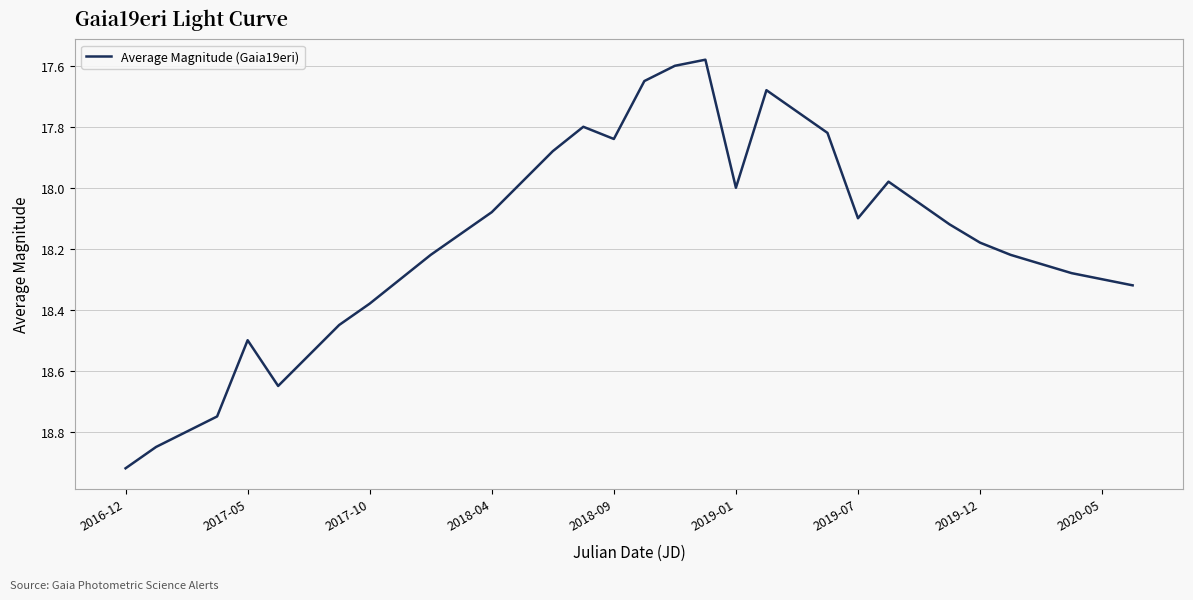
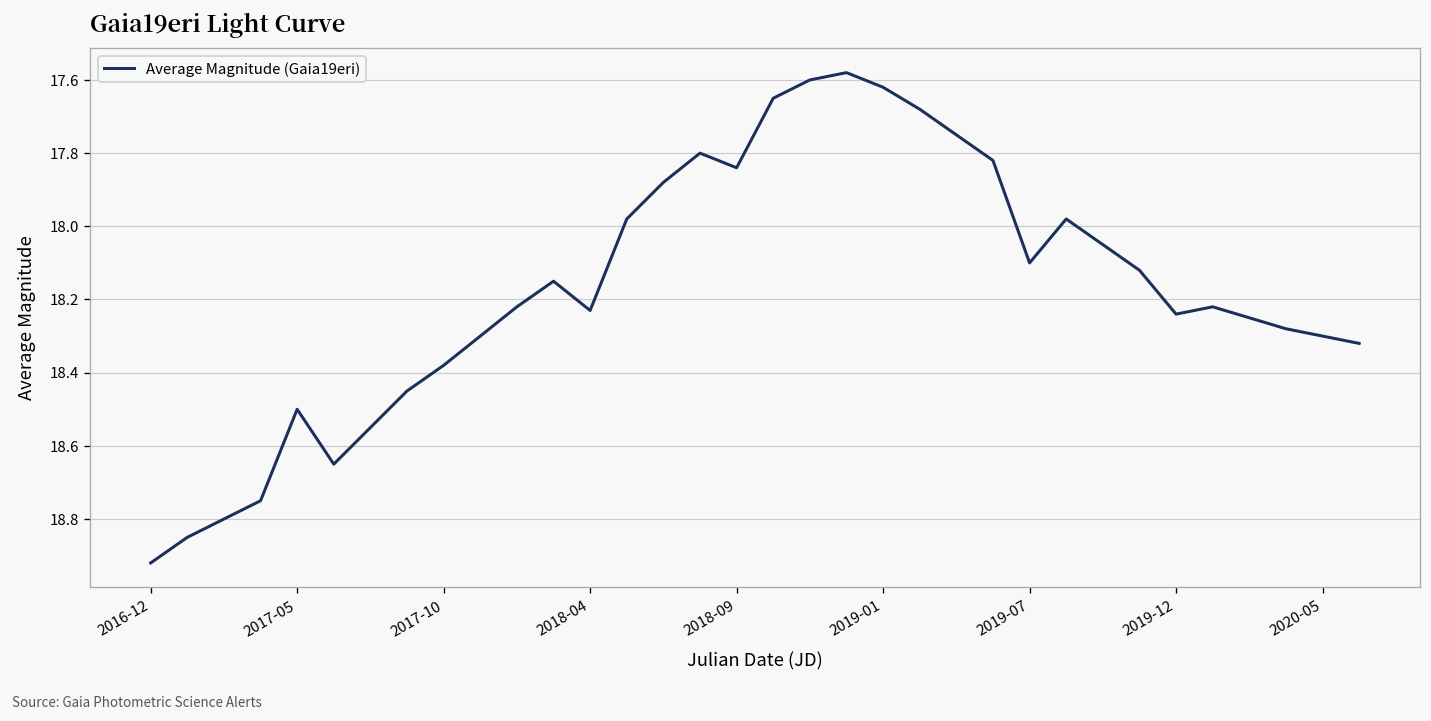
2018-04: 18.08 -> 18.23
2019-01: 18.00 -> 17.62
2019-12: 18.18 -> 18.24
